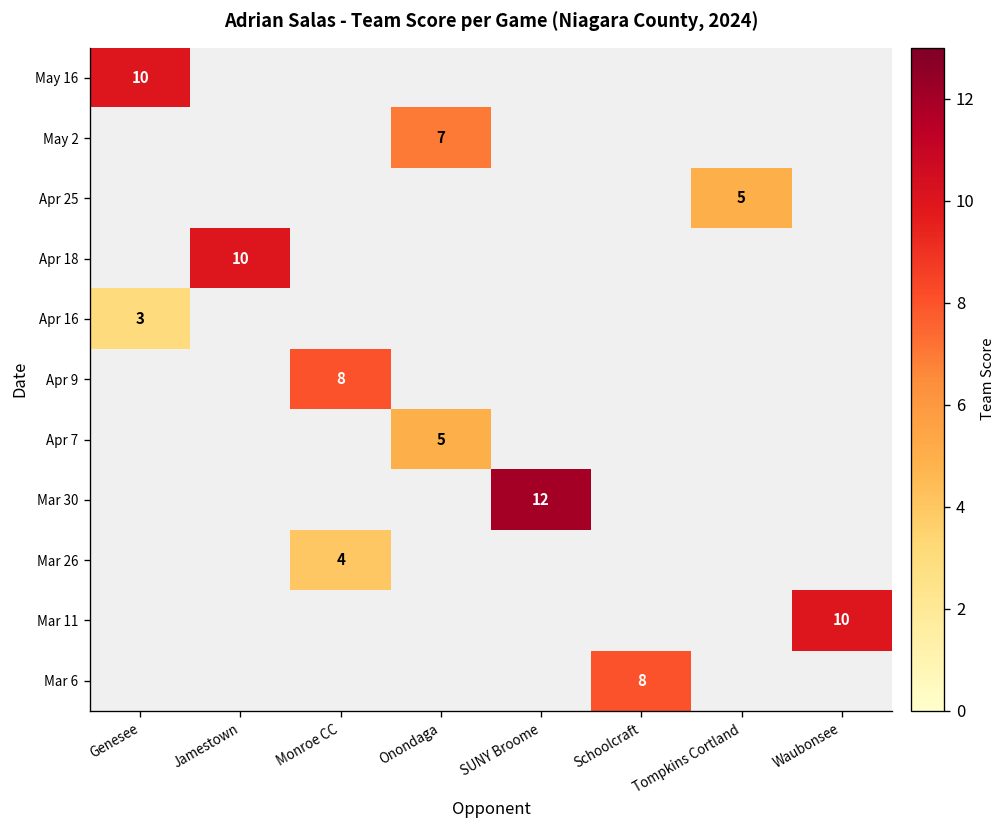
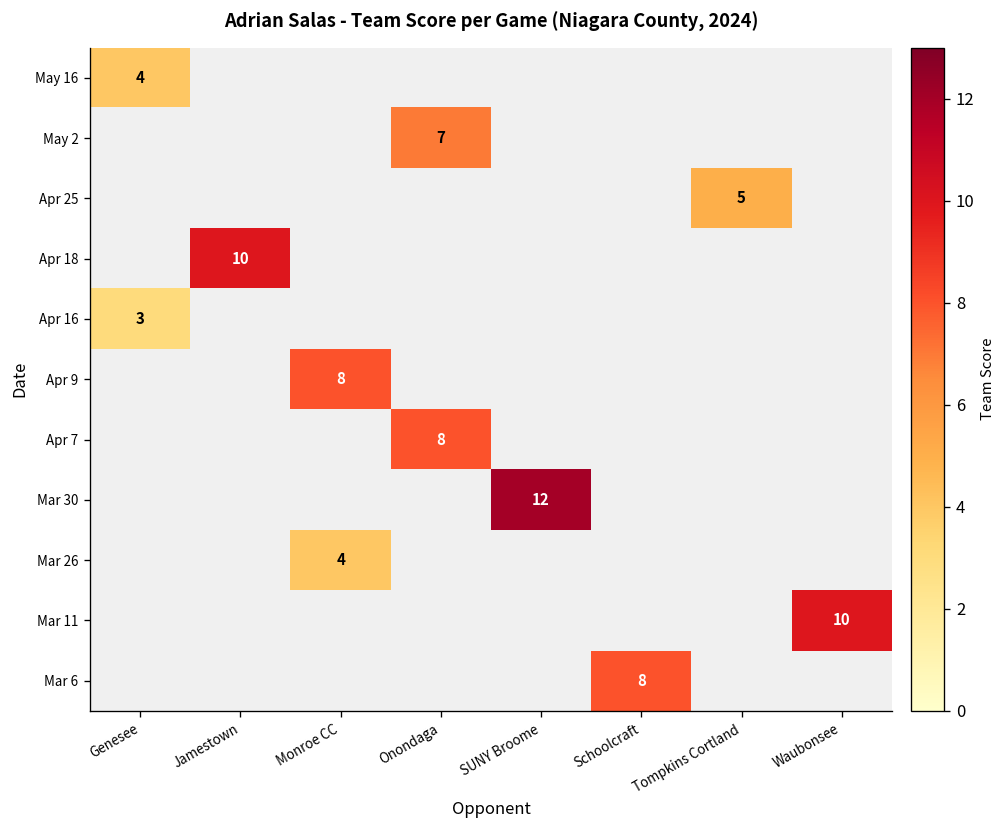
May 16, Genesee: 10 -> 4
Apr 7, Onondaga: 5 -> 8
